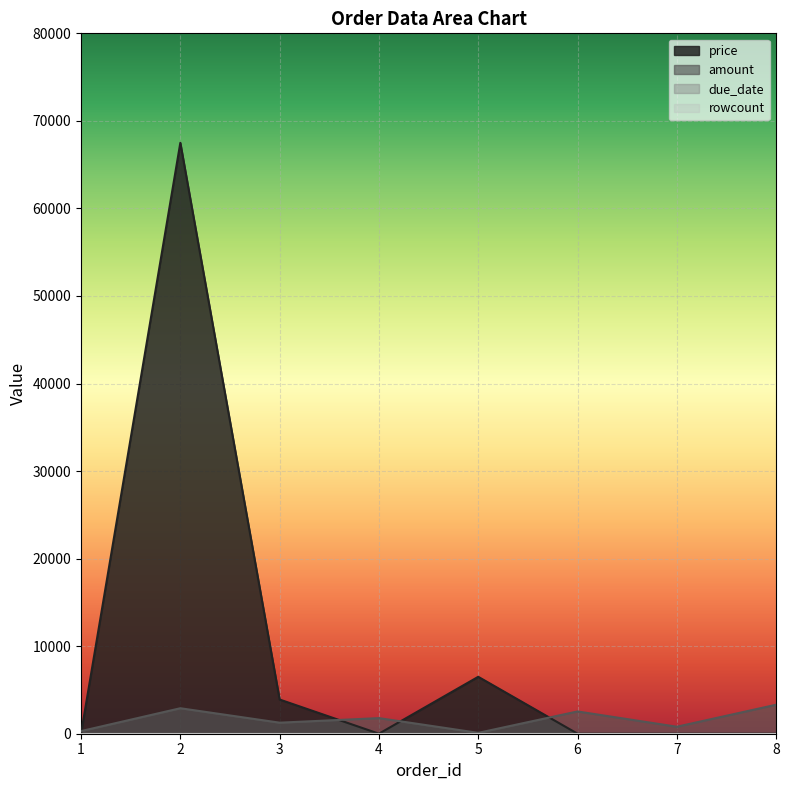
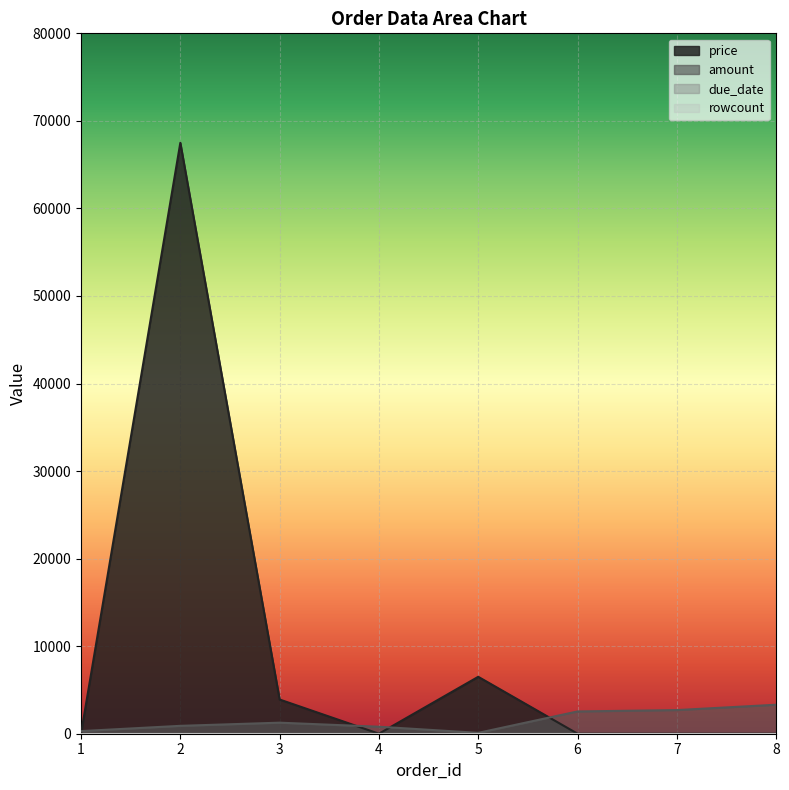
amount, 2: 3000 -> 1000
amount, 4: 2000 -> 1000
amount, 7: 1000 -> 3000
